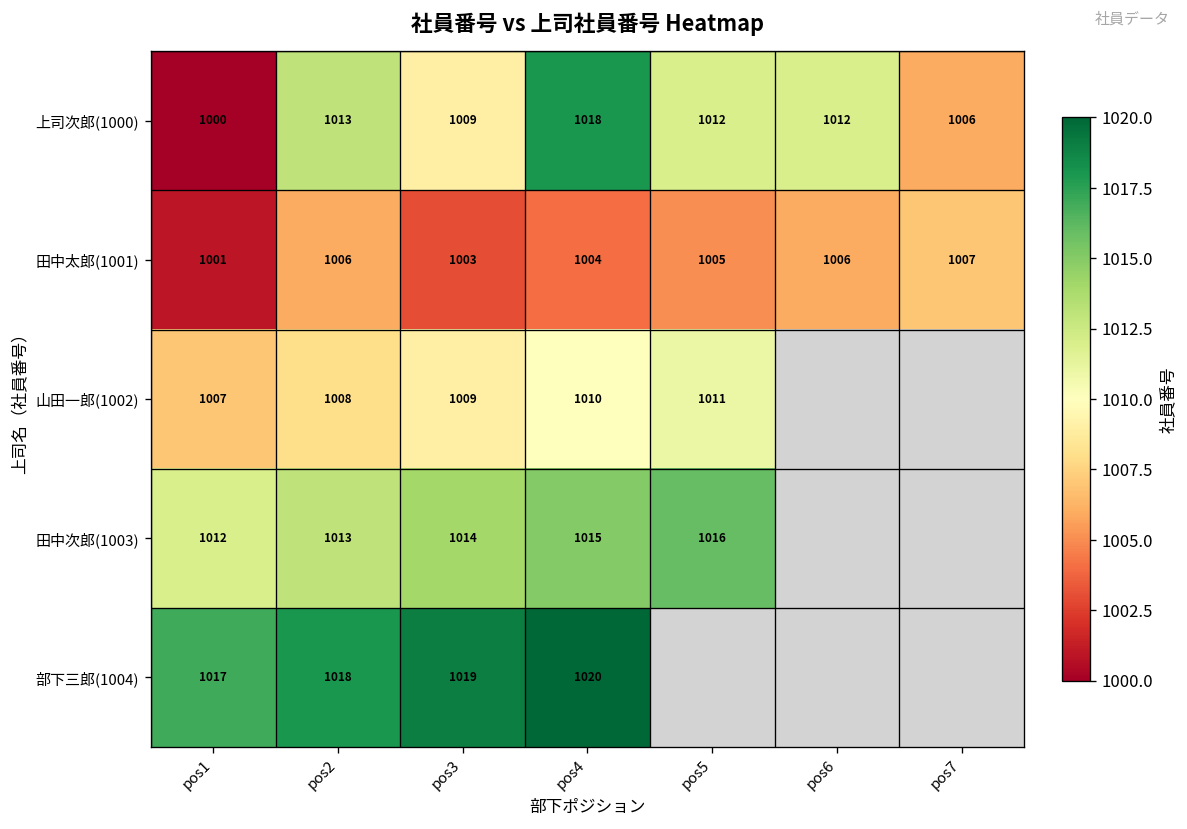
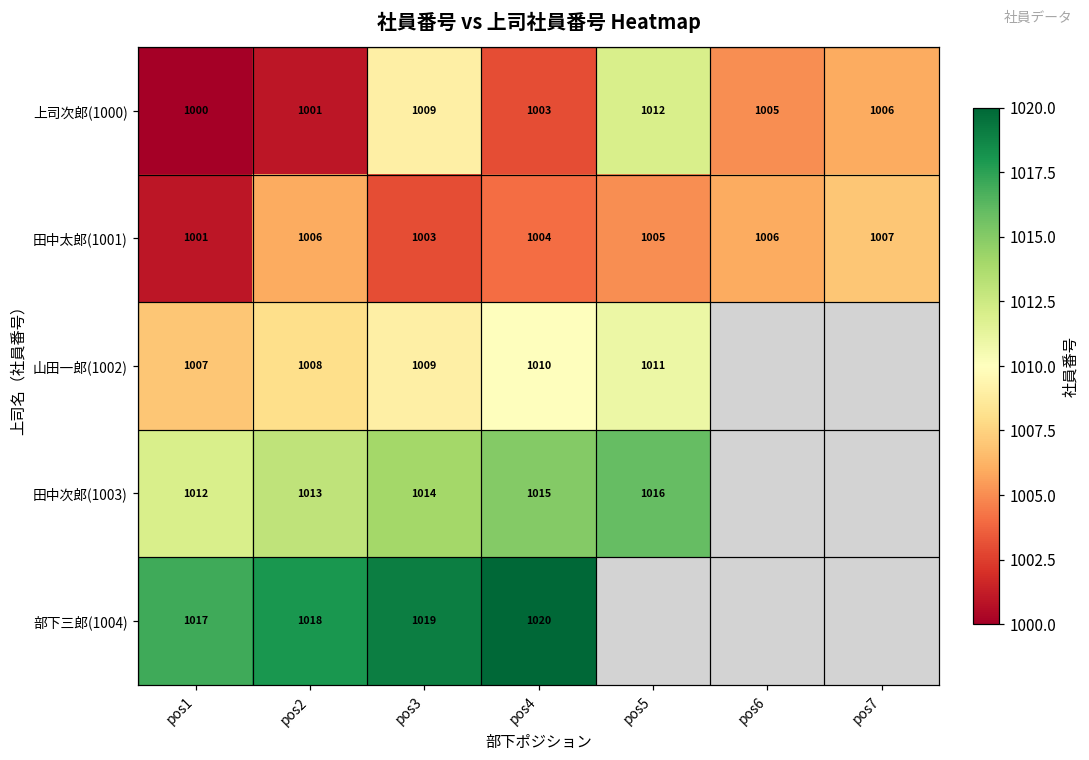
上司次郎(1000), pos2: 1013 -> 1001
上司次郎(1000), pos4: 1018 -> 1003
上司次郎(1000), pos6: 1012 -> 1005
